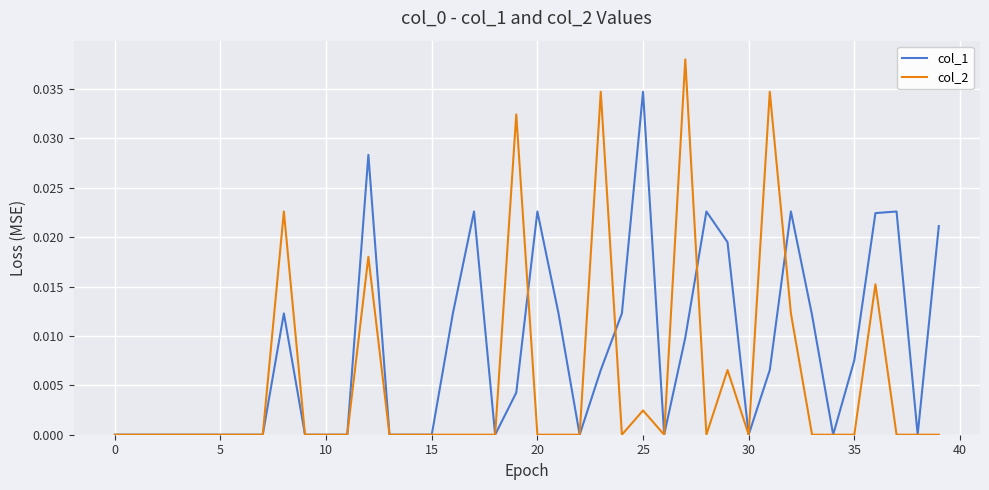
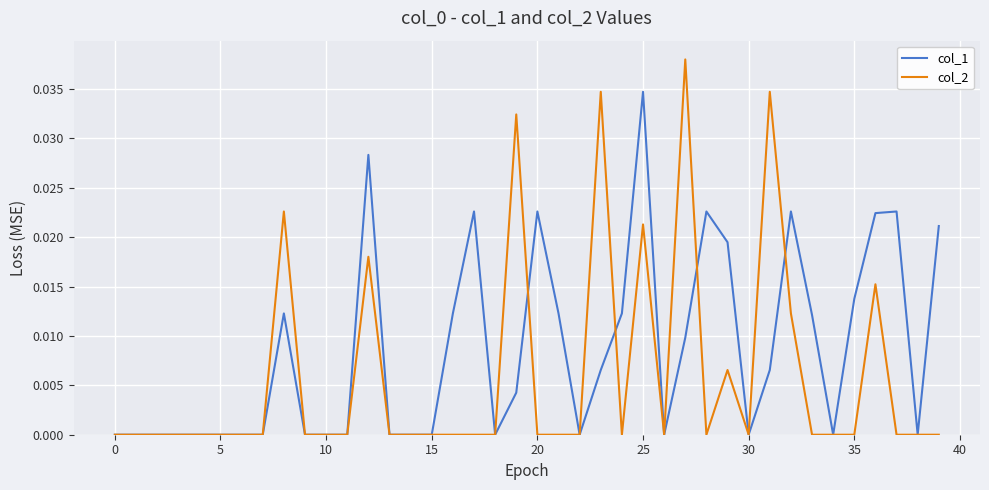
col_2, 25: 0.002 -> 0.021
col_1, 35: 0.008 -> 0.014
